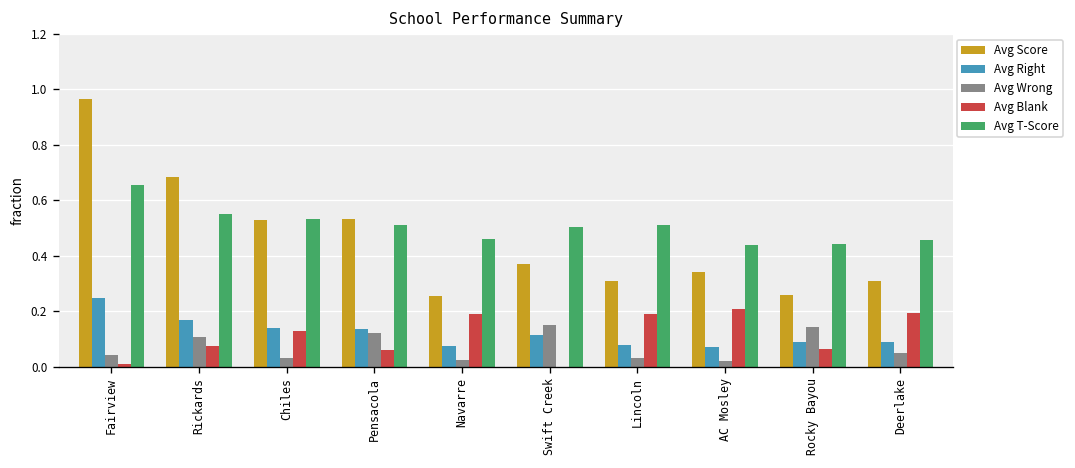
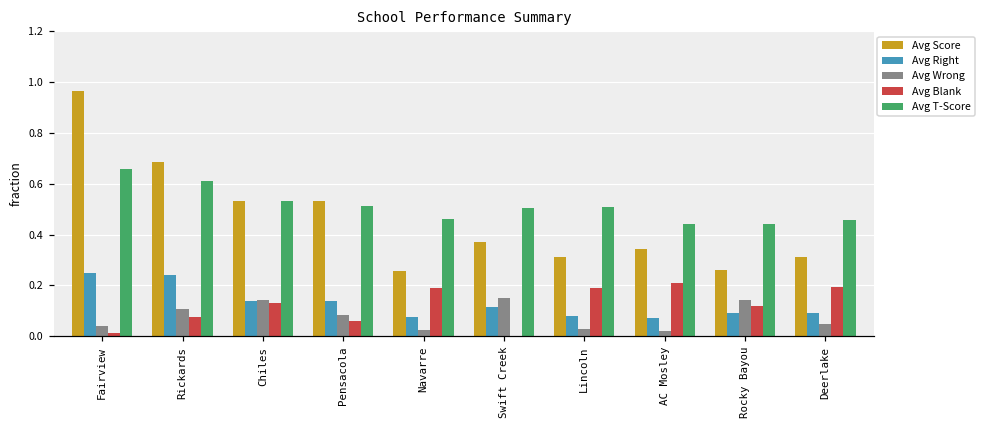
Avg Right, Rickards: 0.17 -> 0.24
Avg T-Score, Rickards: 0.55 -> 0.61
Avg Wrong, Chiles: 0.03 -> 0.14
Avg Wrong, Pensacola: 0.12 -> 0.08
Avg Blank, Rocky Bayou: 0.06 -> 0.12
